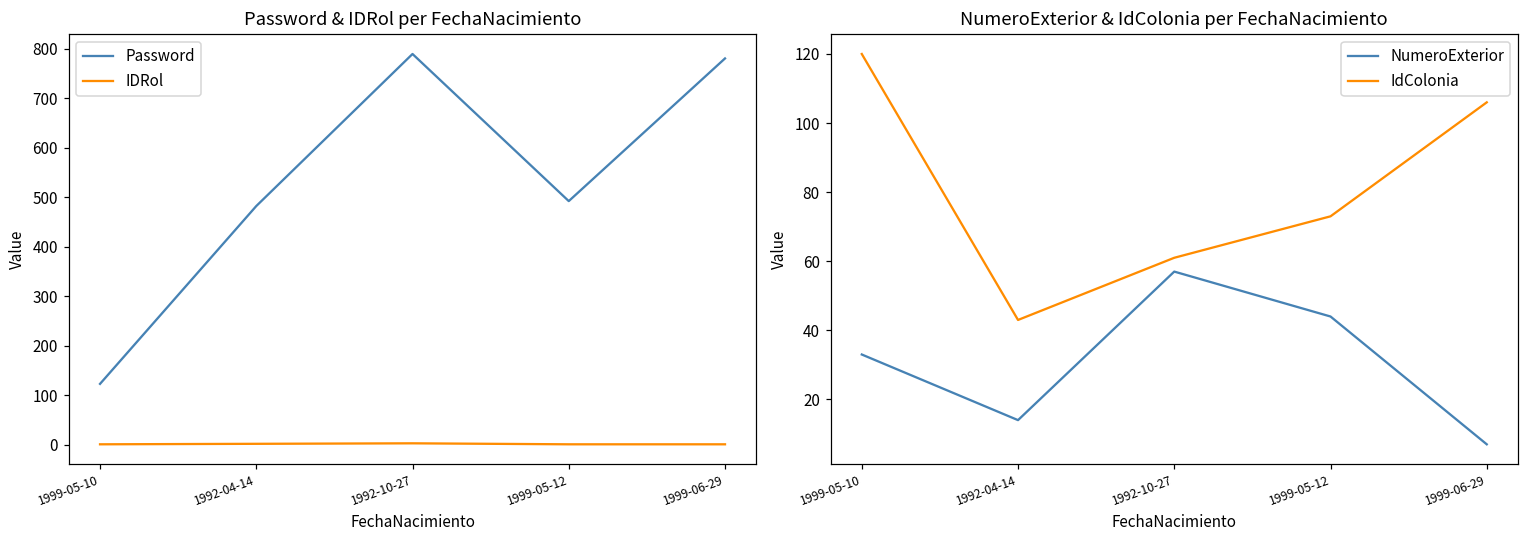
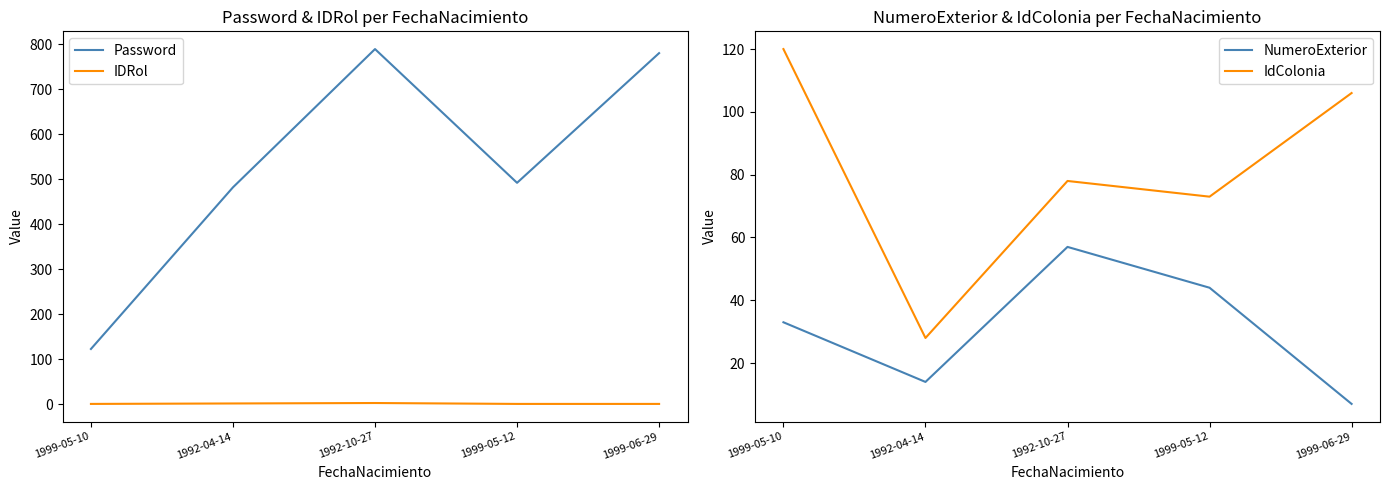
NumeroExterior & IdColonia per FechaNacimiento, IdColonia, 1992-04-14: 43 -> 28
NumeroExterior & IdColonia per FechaNacimiento, IdColonia, 1992-10-27: 61 -> 78
